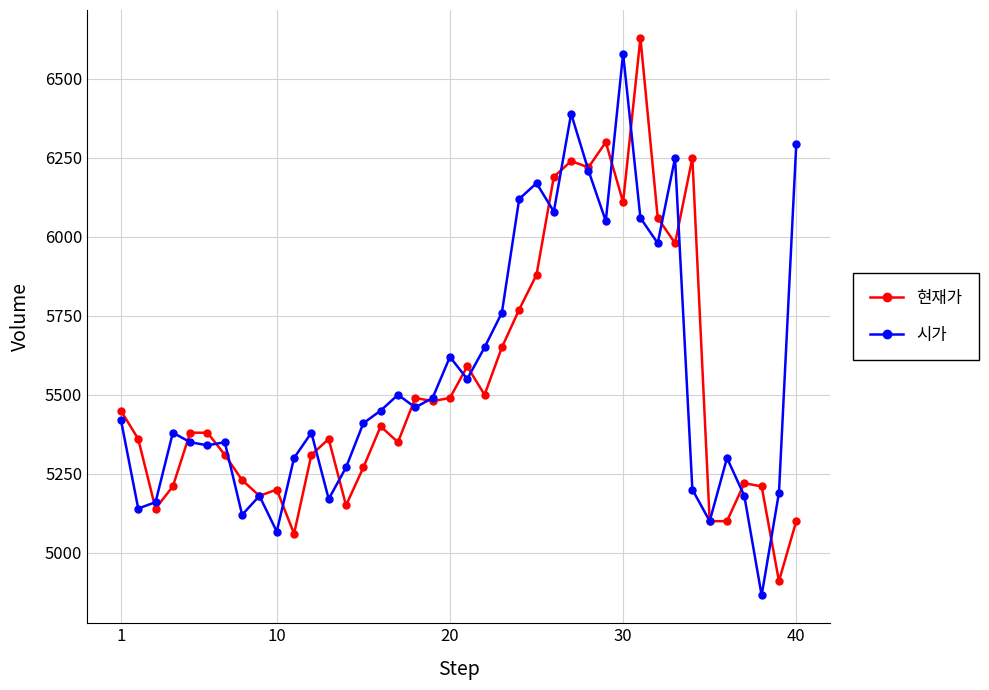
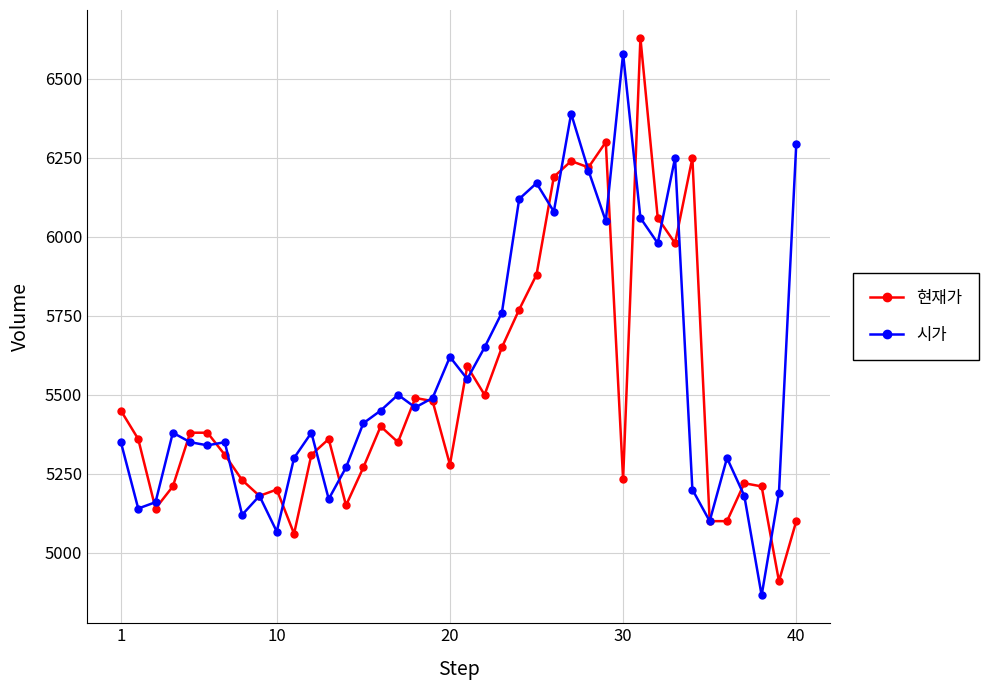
시가, 1: 5420 -> 5350
현재가, 20: 5490 -> 5280
현재가, 30: 6110 -> 5230
